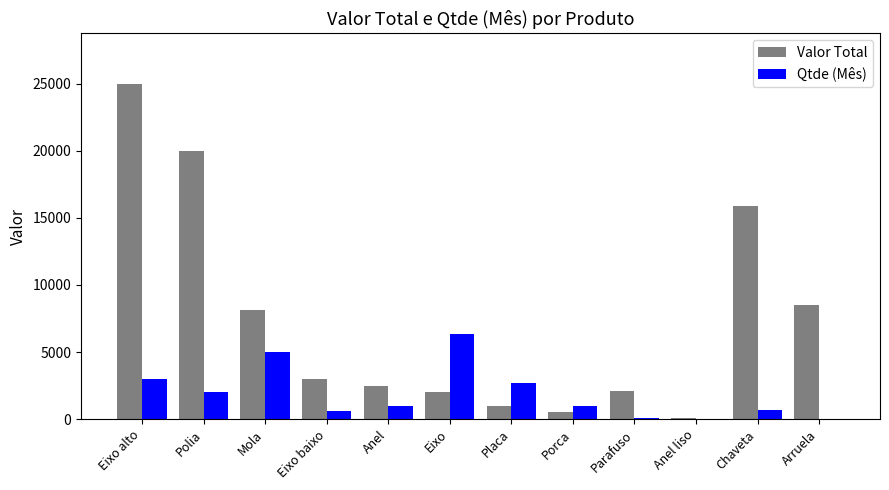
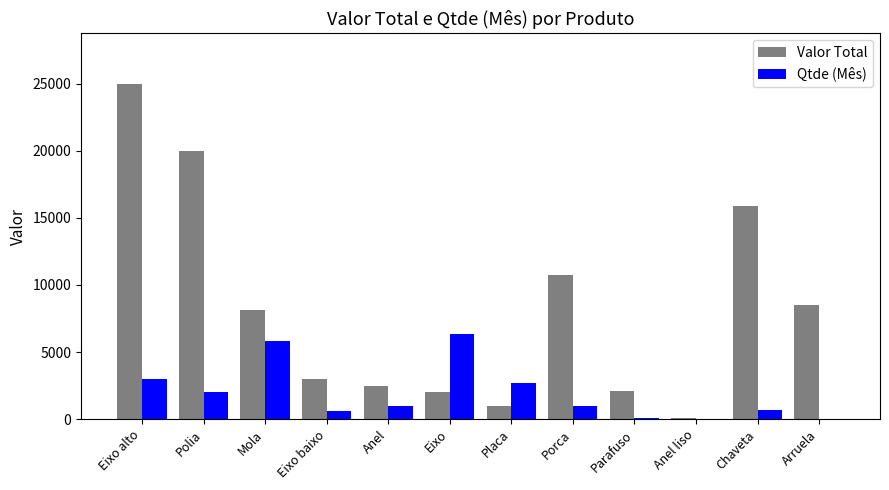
Qtde (Mês), Mola: 5000 -> 5800
Valor Total, Porca: 500 -> 10700
